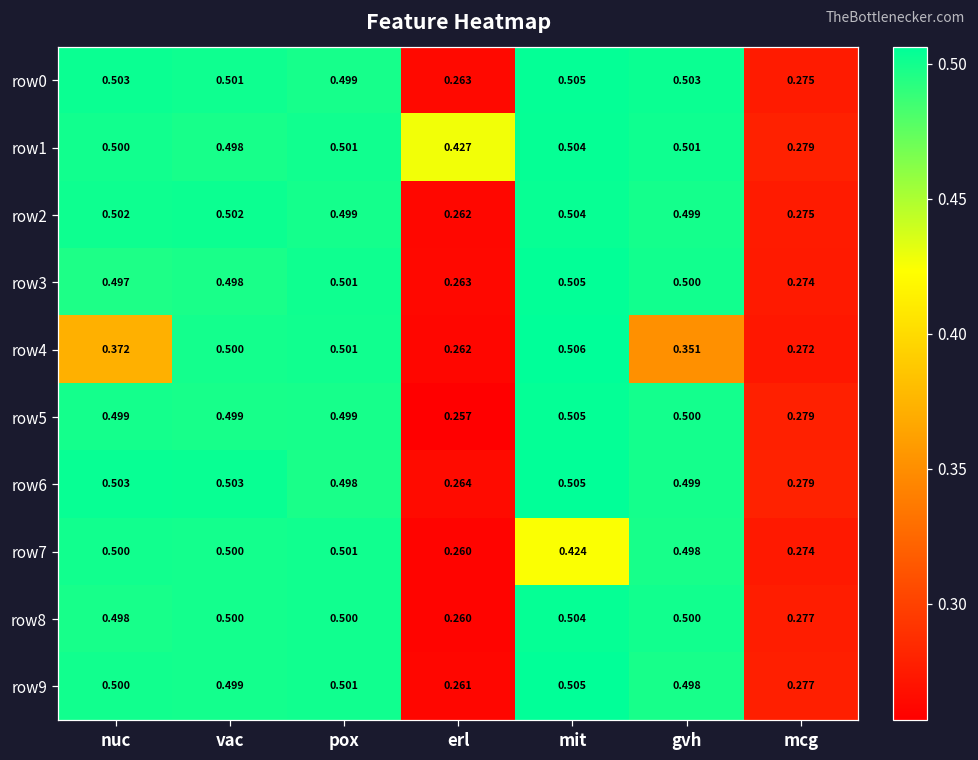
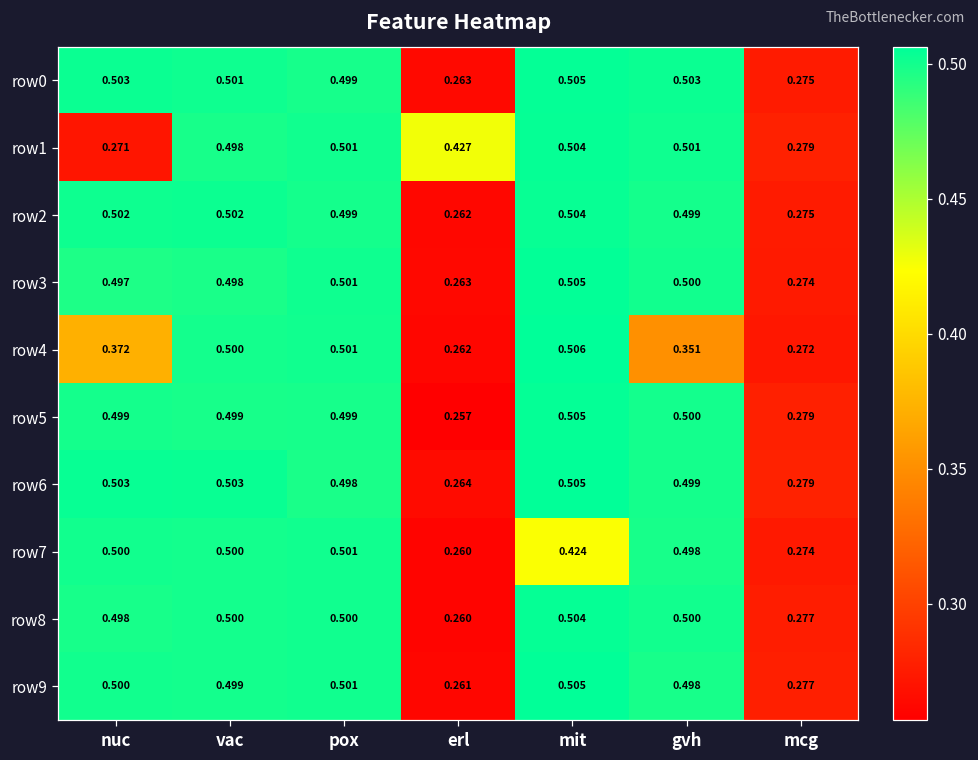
row1, nuc: 0.500 -> 0.271
